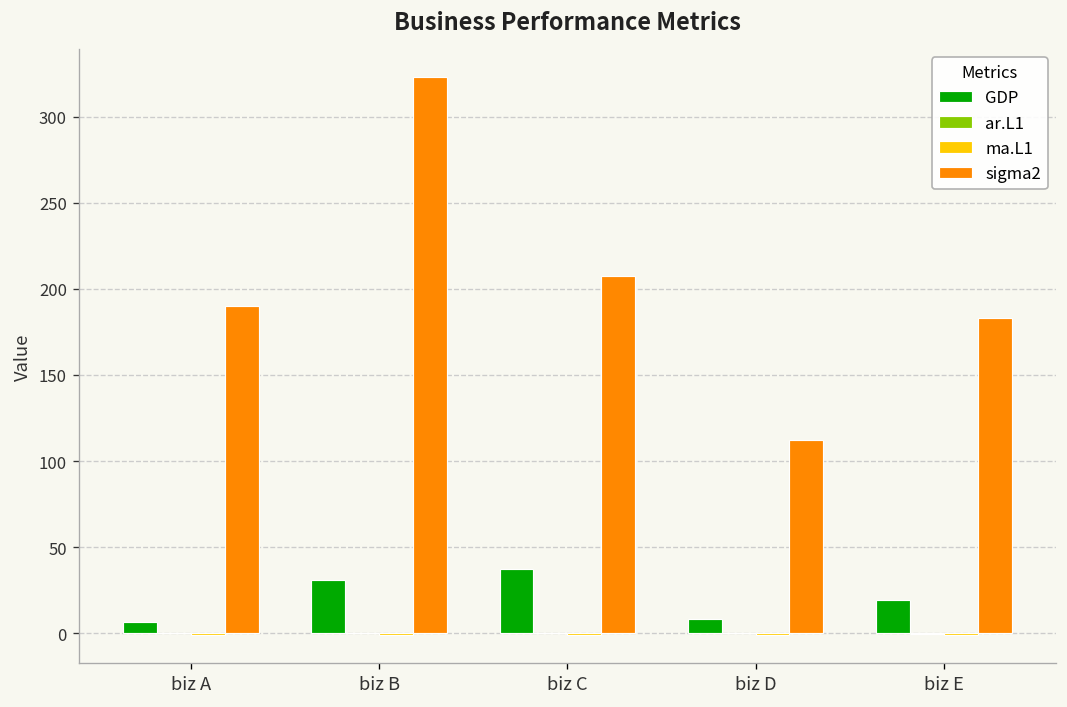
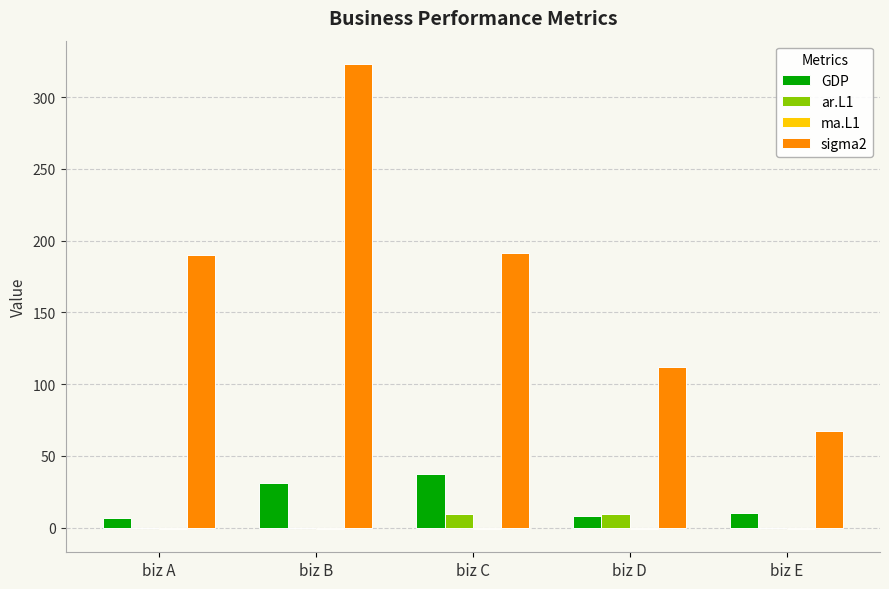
ar.L1, biz C: 0 -> 10
sigma2, biz C: 208 -> 191
ar.L1, biz D: 0 -> 10
GDP, biz E: 20 -> 10
sigma2, biz E: 183 -> 67
